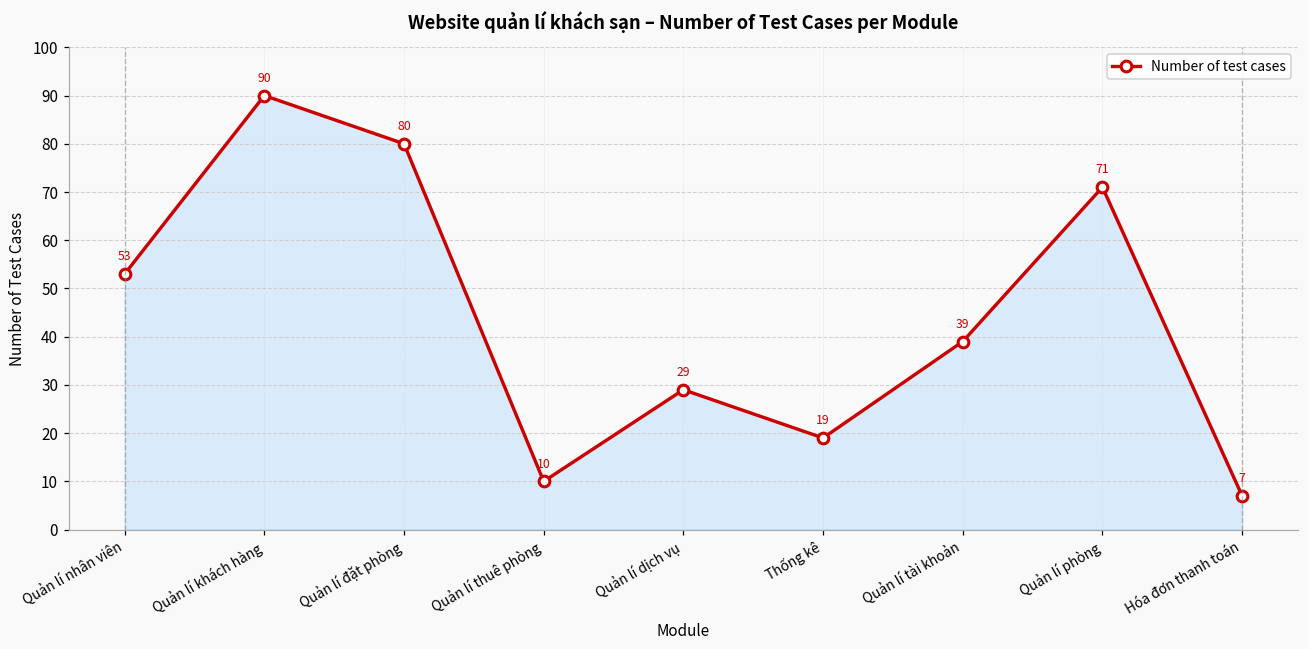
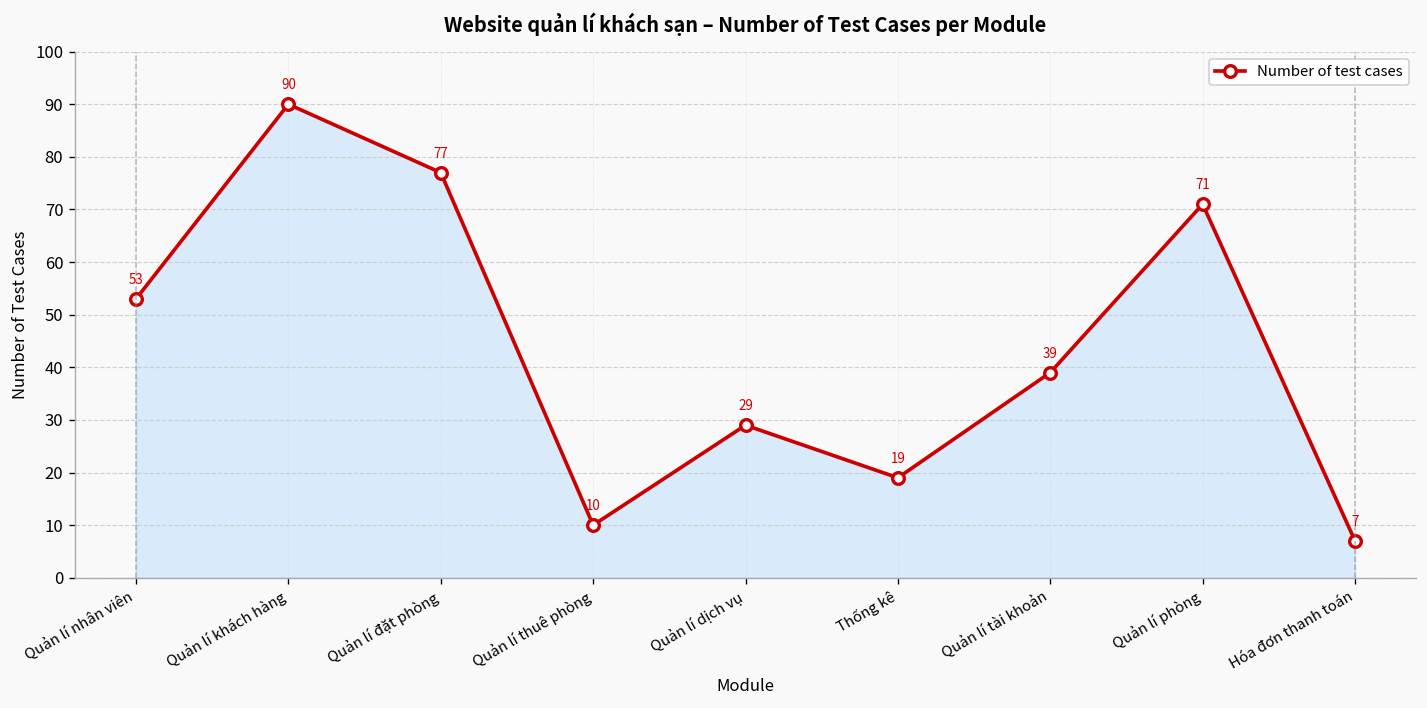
Quản lí đặt phòng: 80 -> 77
